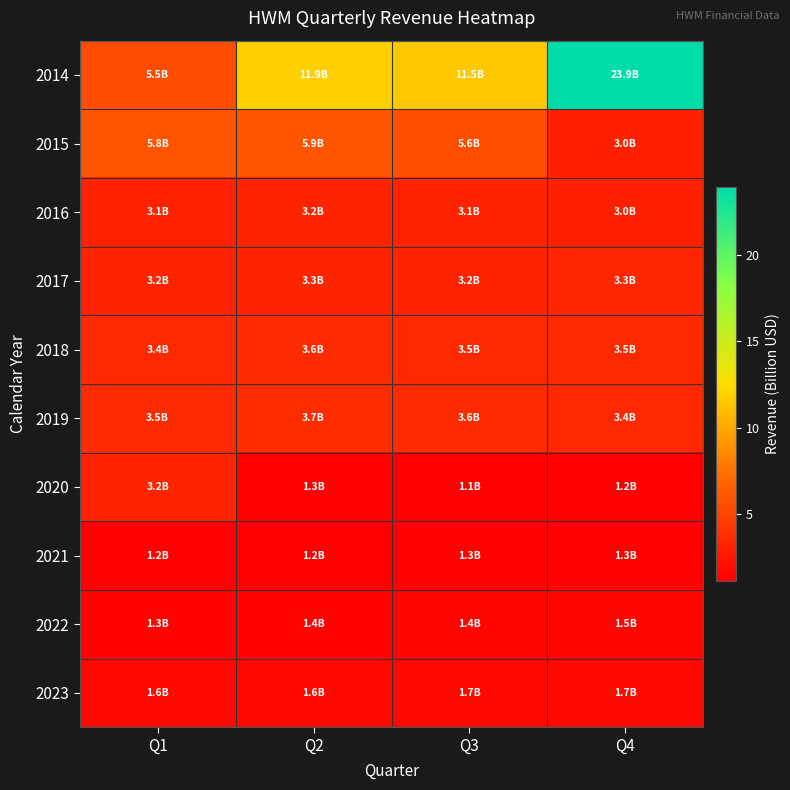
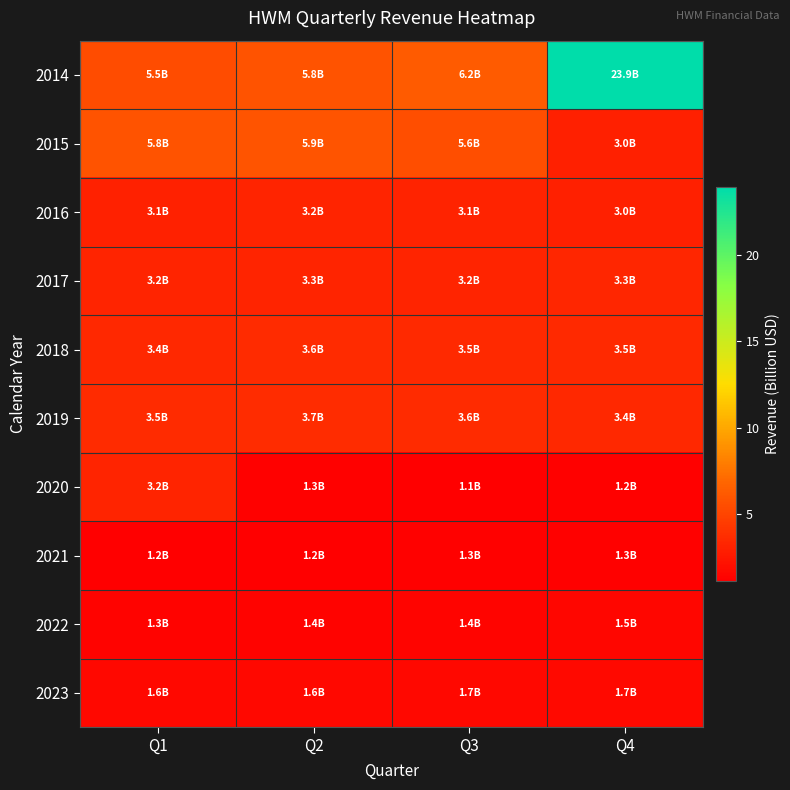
2014, Q2: 11.9B -> 5.8B
2014, Q3: 11.5B -> 6.2B
